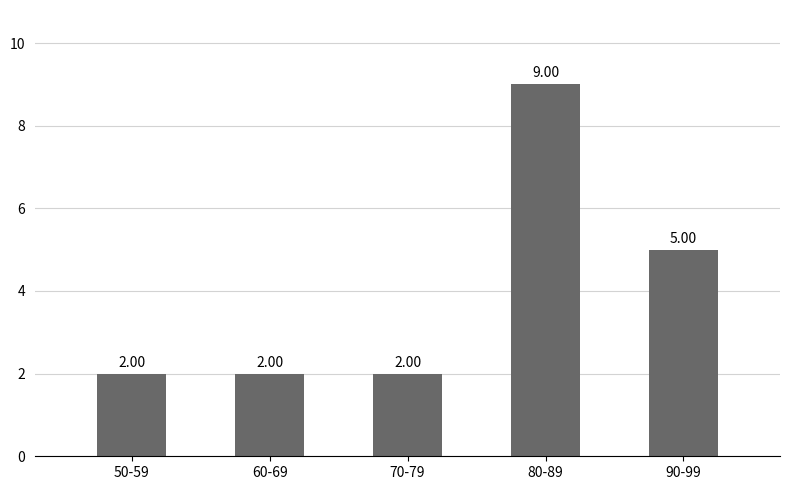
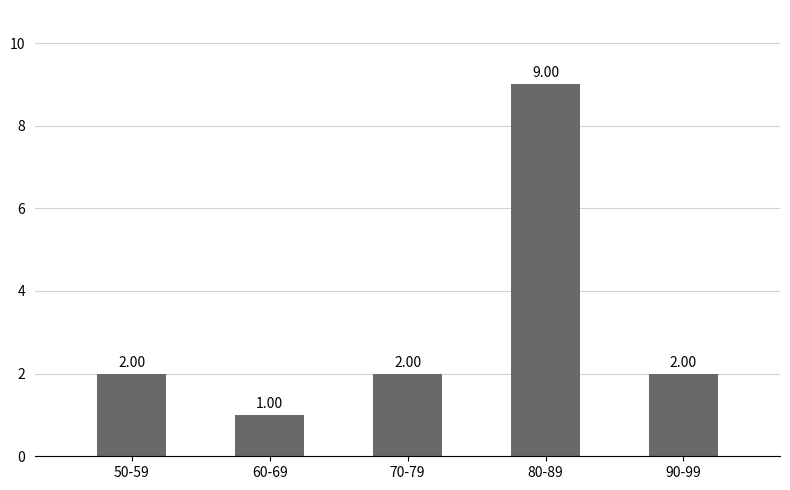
60-69: 2.00 -> 1.00
90-99: 5.00 -> 2.00
